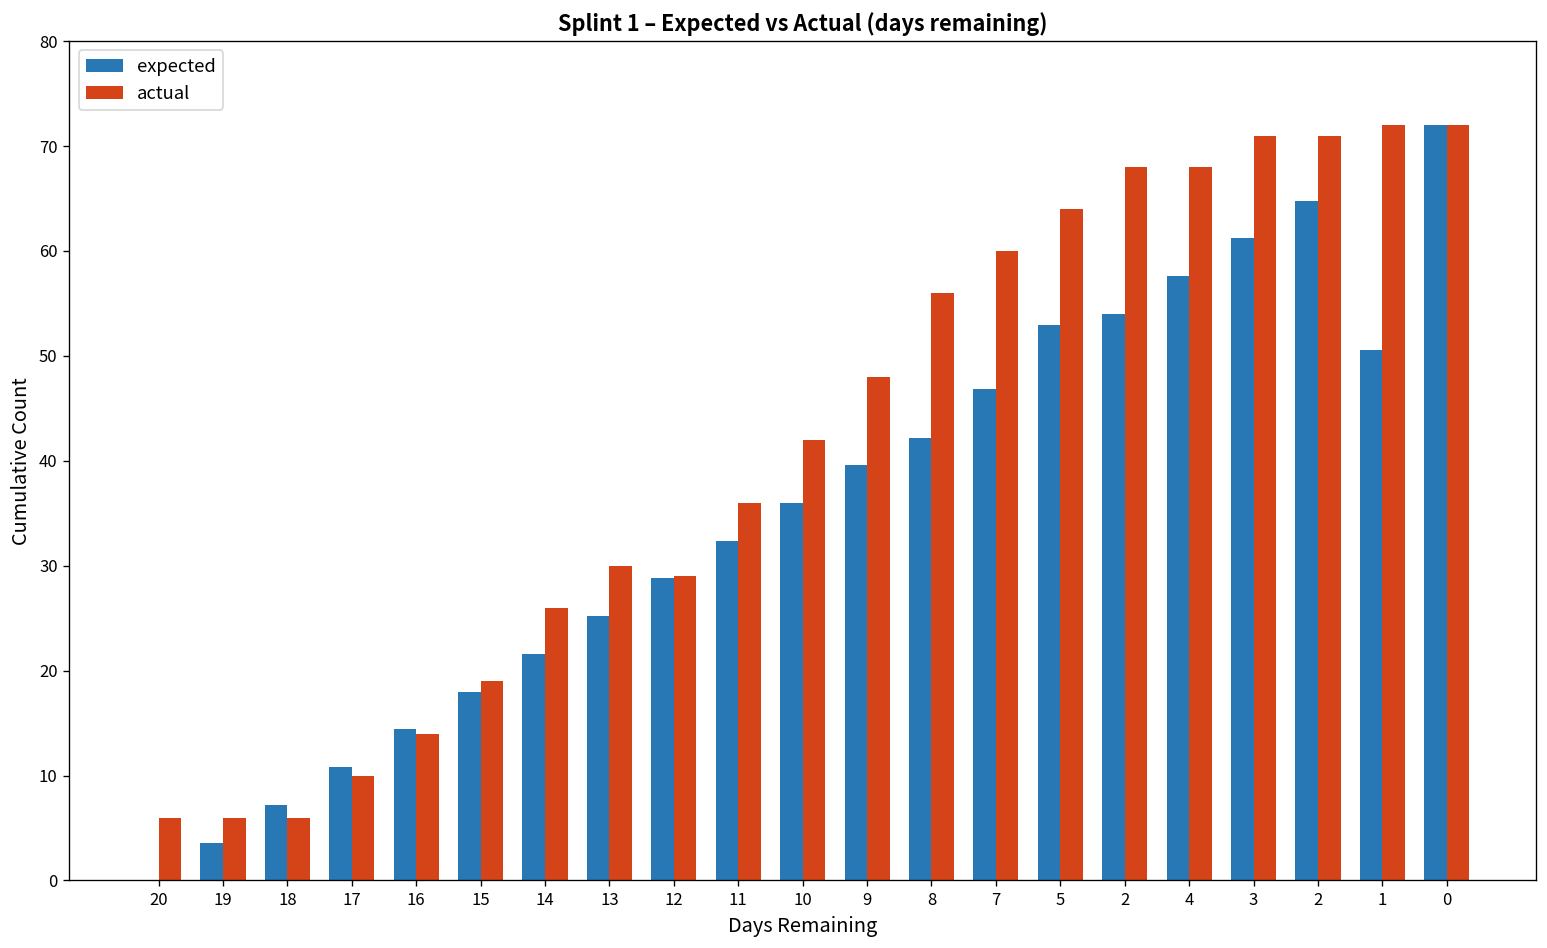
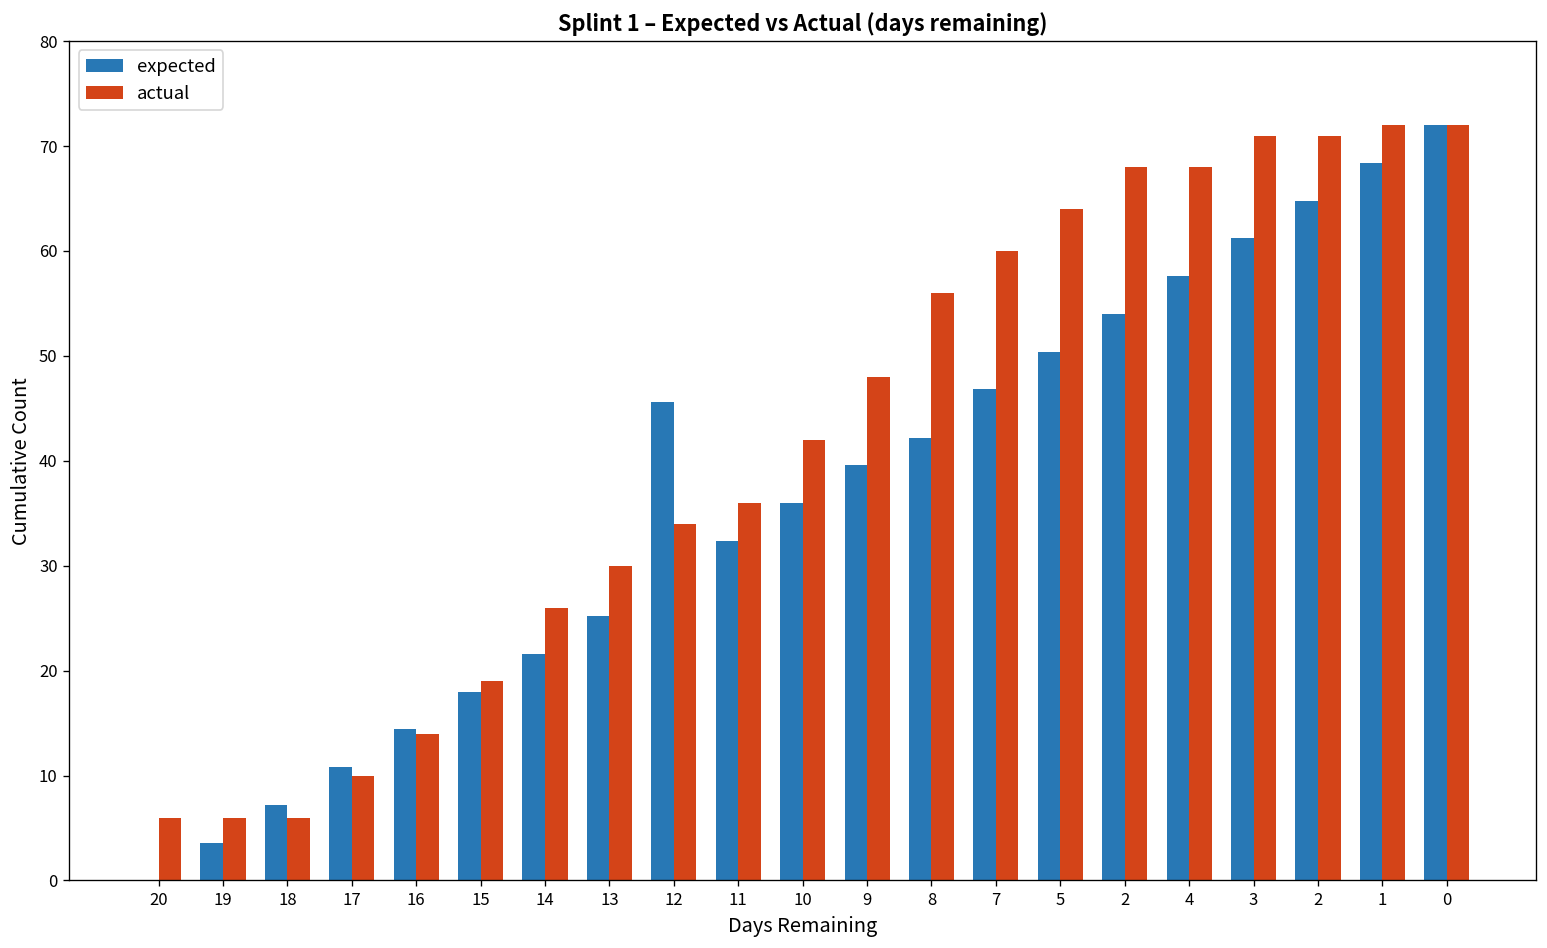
expected, 12: 29 -> 46
actual, 12: 29 -> 34
expected, 5: 53 -> 50
expected, 1: 51 -> 68
